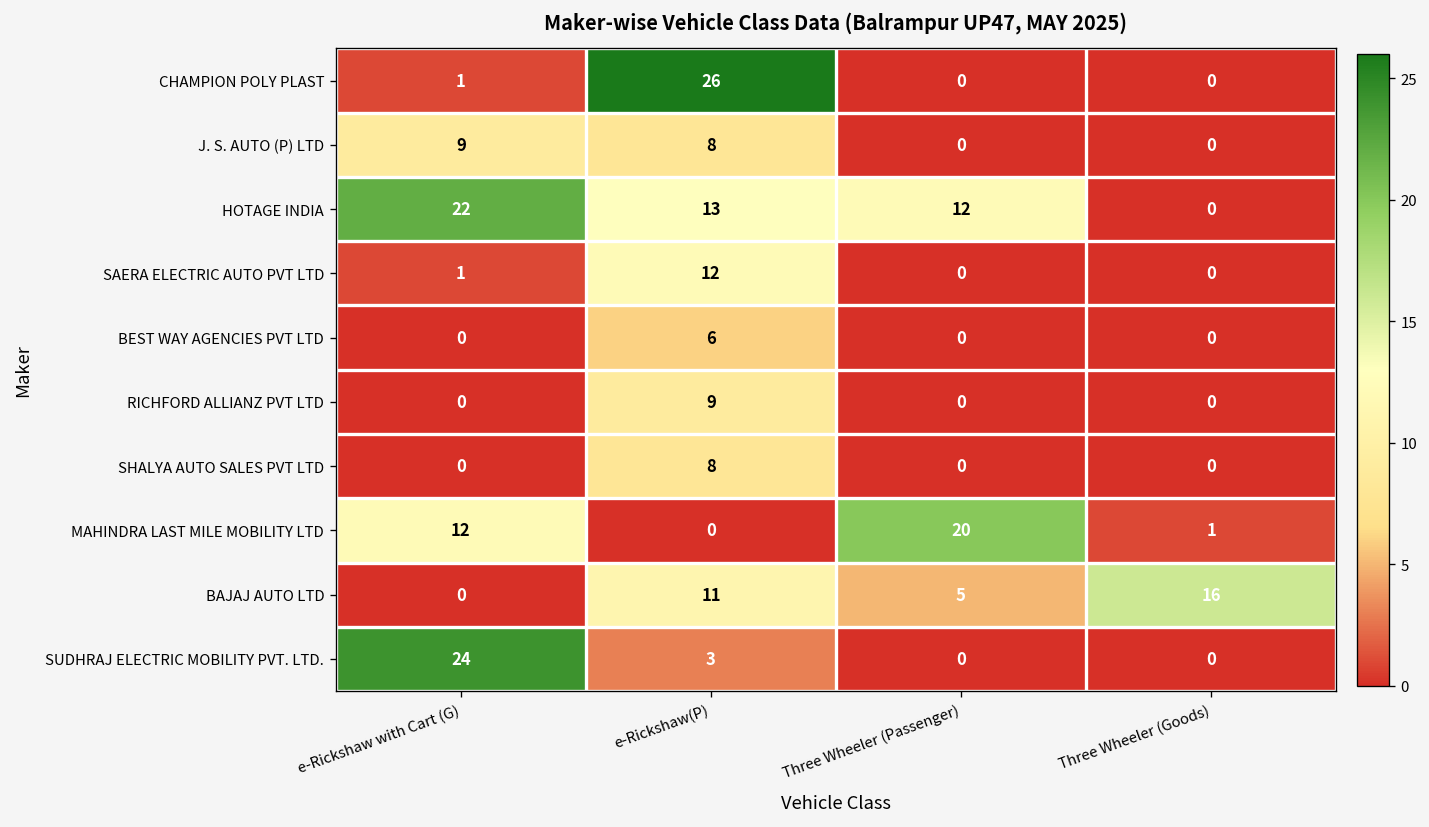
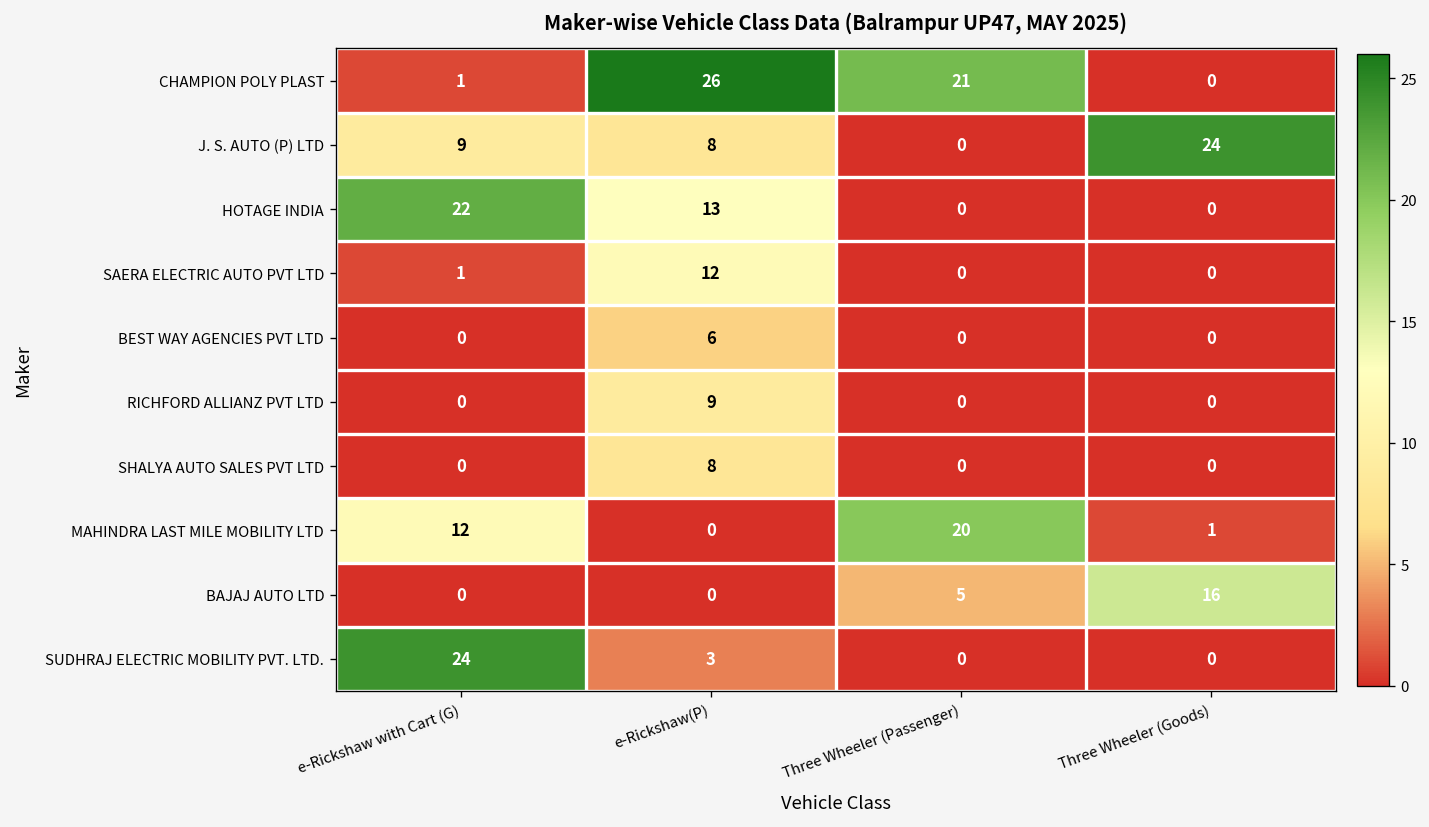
CHAMPION POLY PLAST, Three Wheeler (Passenger): 0 -> 21
J. S. AUTO (P) LTD, Three Wheeler (Goods): 0 -> 24
HOTAGE INDIA, Three Wheeler (Passenger): 12 -> 0
BAJAJ AUTO LTD, e-Rickshaw(P): 11 -> 0
